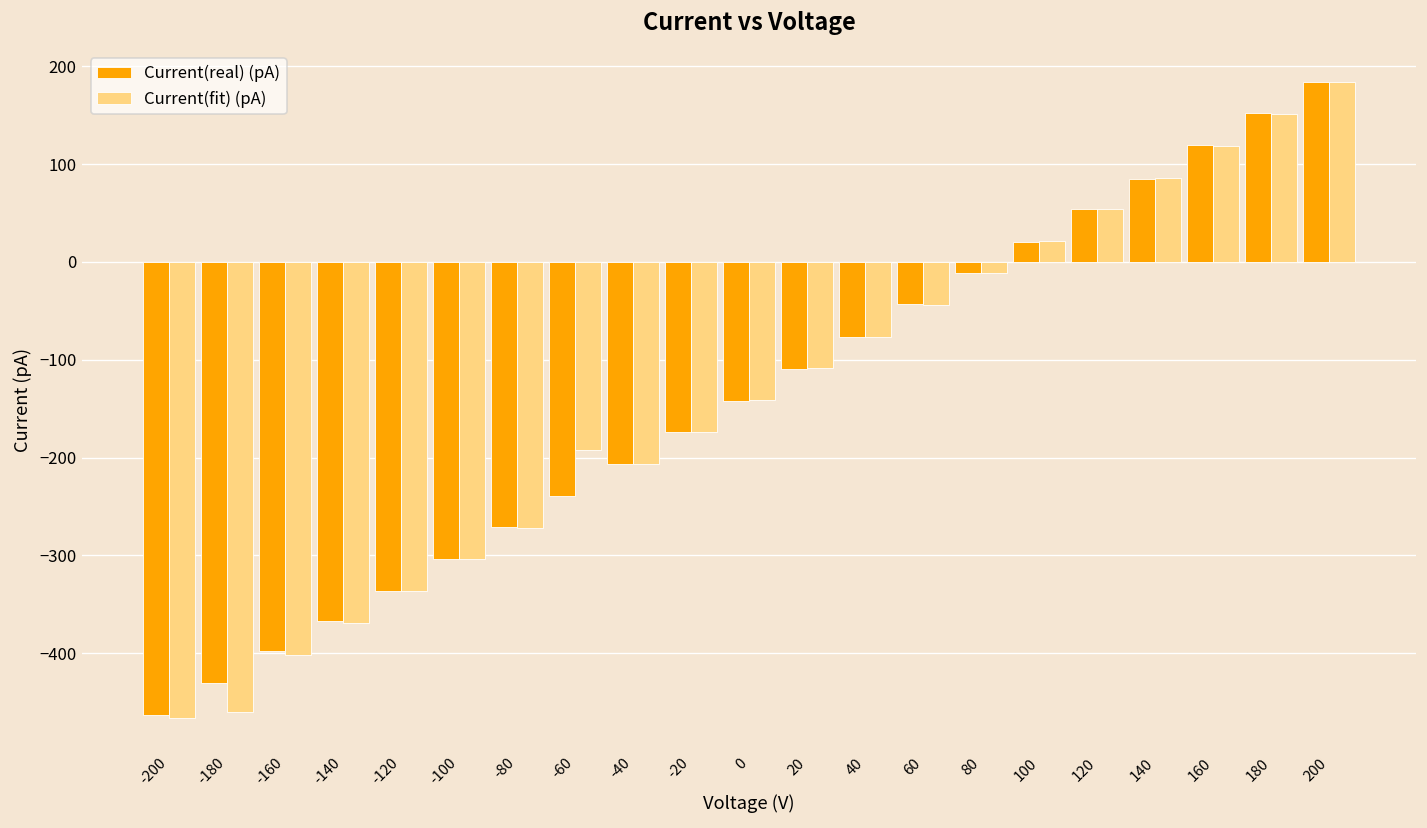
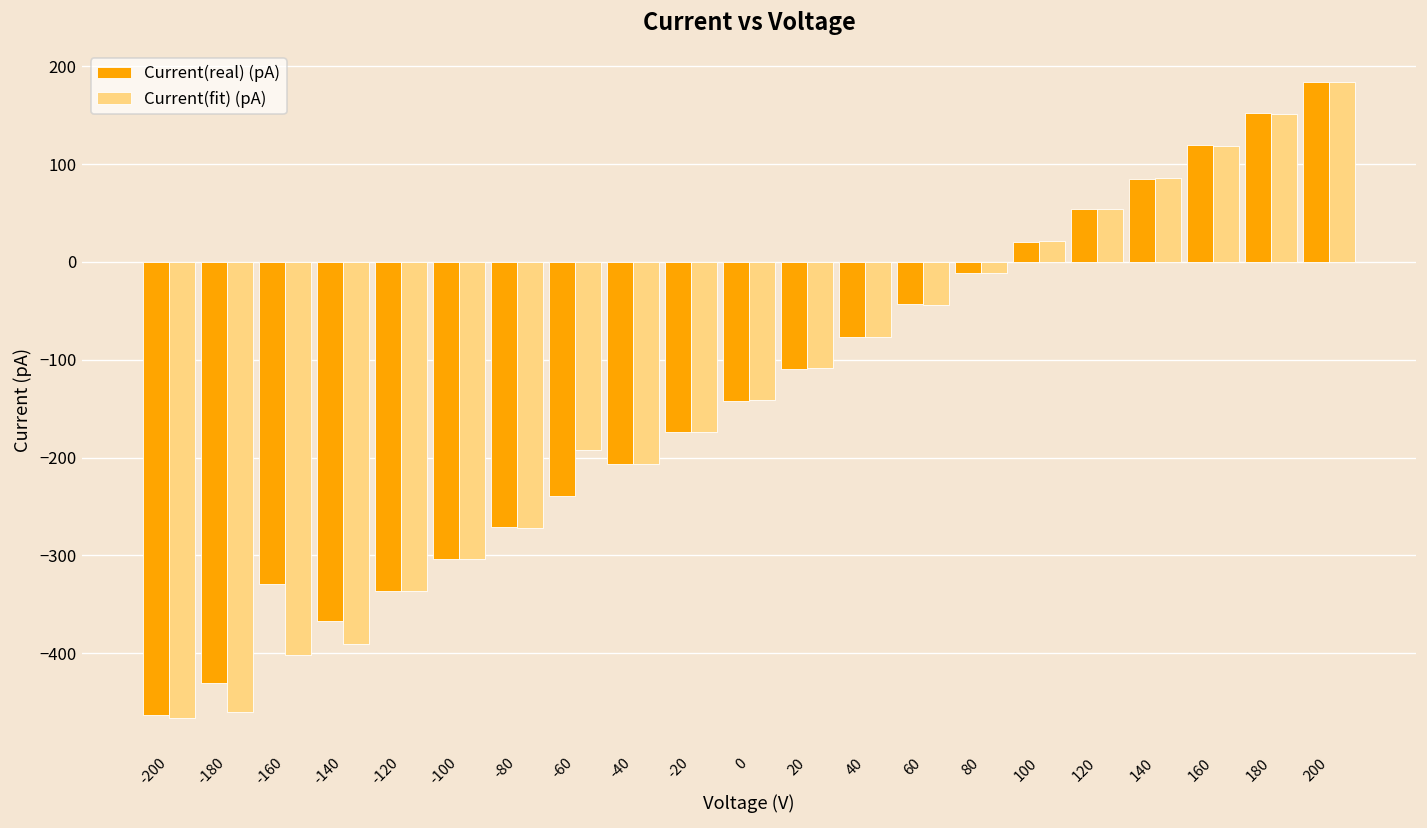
Current(real) (pA), -160: -400 -> -330
Current(fit) (pA), -140: -370 -> -390
